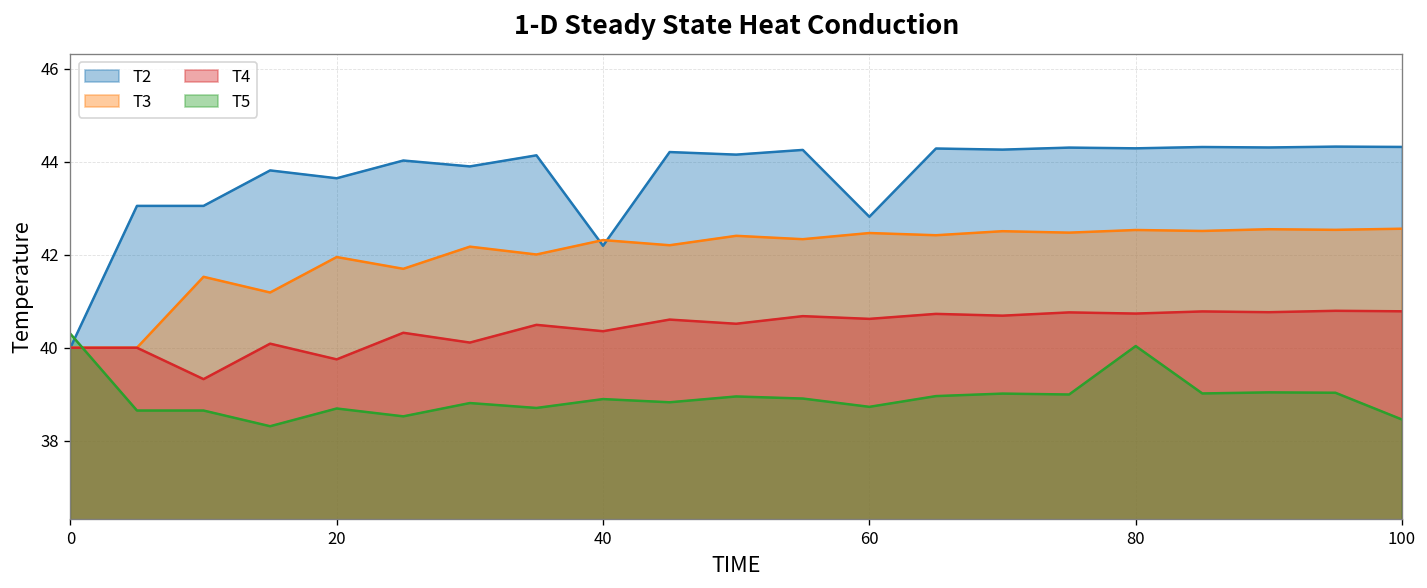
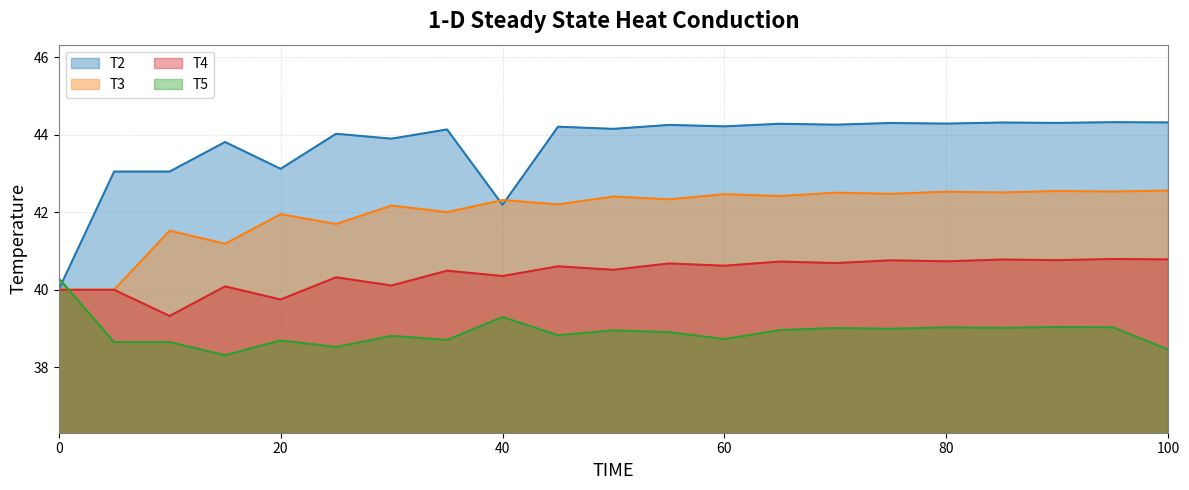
T2, 20: 43.6 -> 43.1
T5, 40: 38.9 -> 39.3
T2, 60: 42.8 -> 44.2
T5, 80: 40.0 -> 39.0
